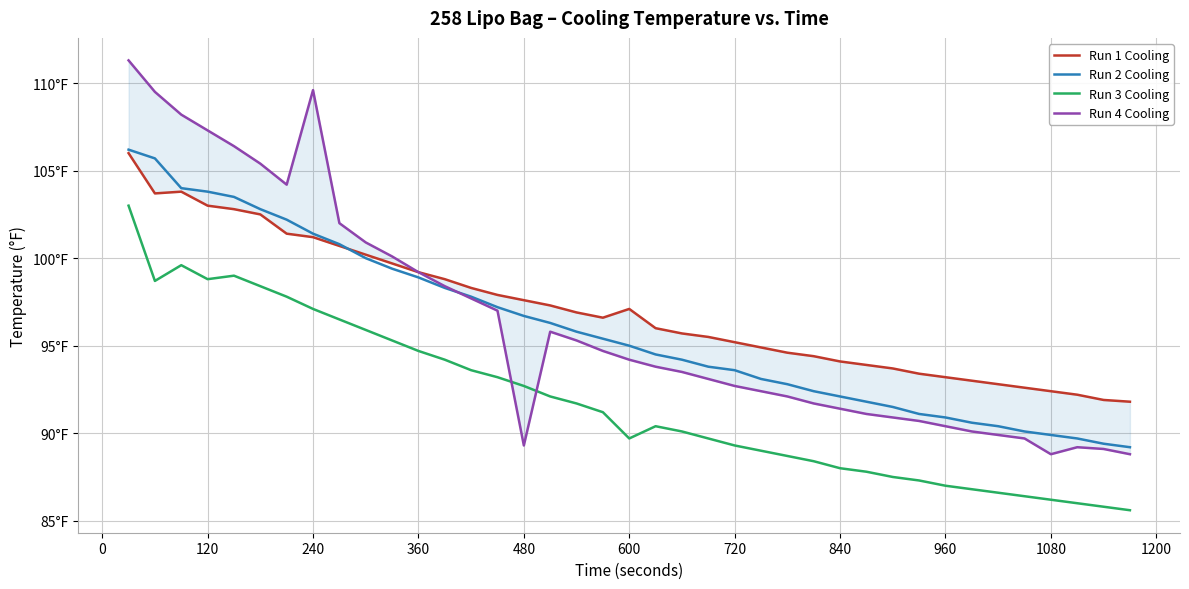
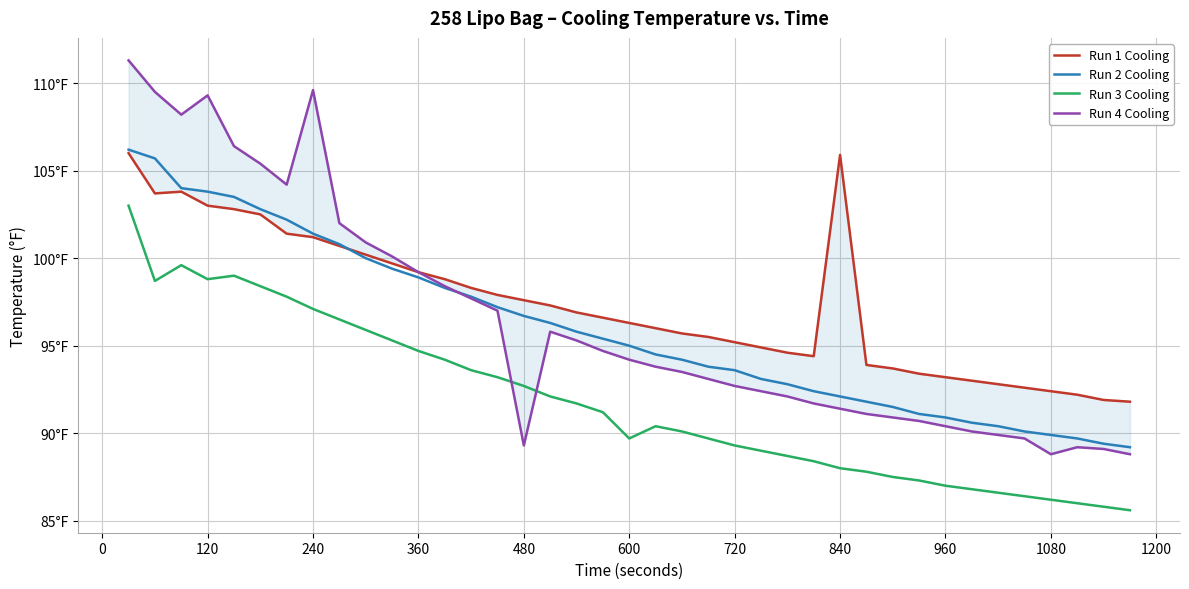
Run 4 Cooling, 120: 107.3°F -> 109.3°F
Run 1 Cooling, 600: 97.1°F -> 96.3°F
Run 1 Cooling, 840: 94.1°F -> 105.9°F
